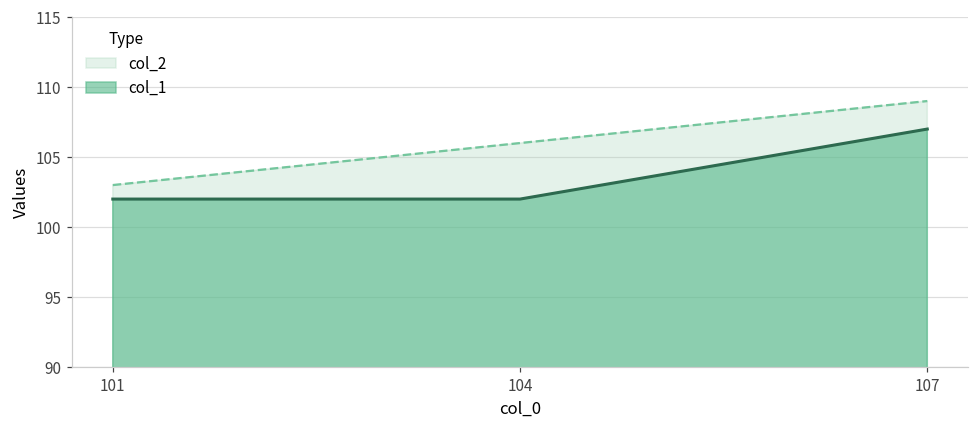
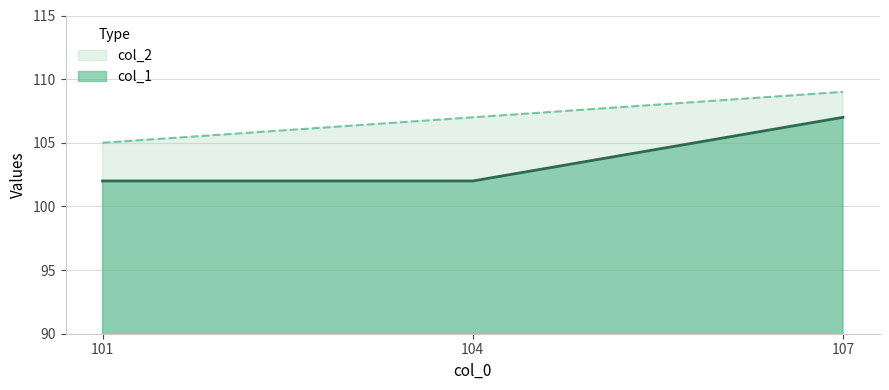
col_2, 101: 103 -> 105
col_2, 104: 106 -> 107
